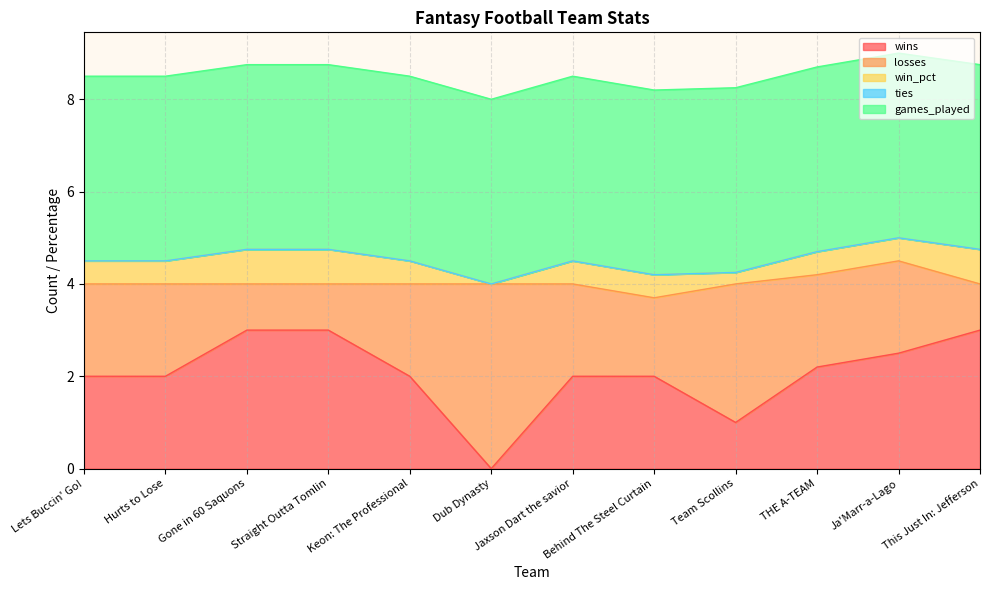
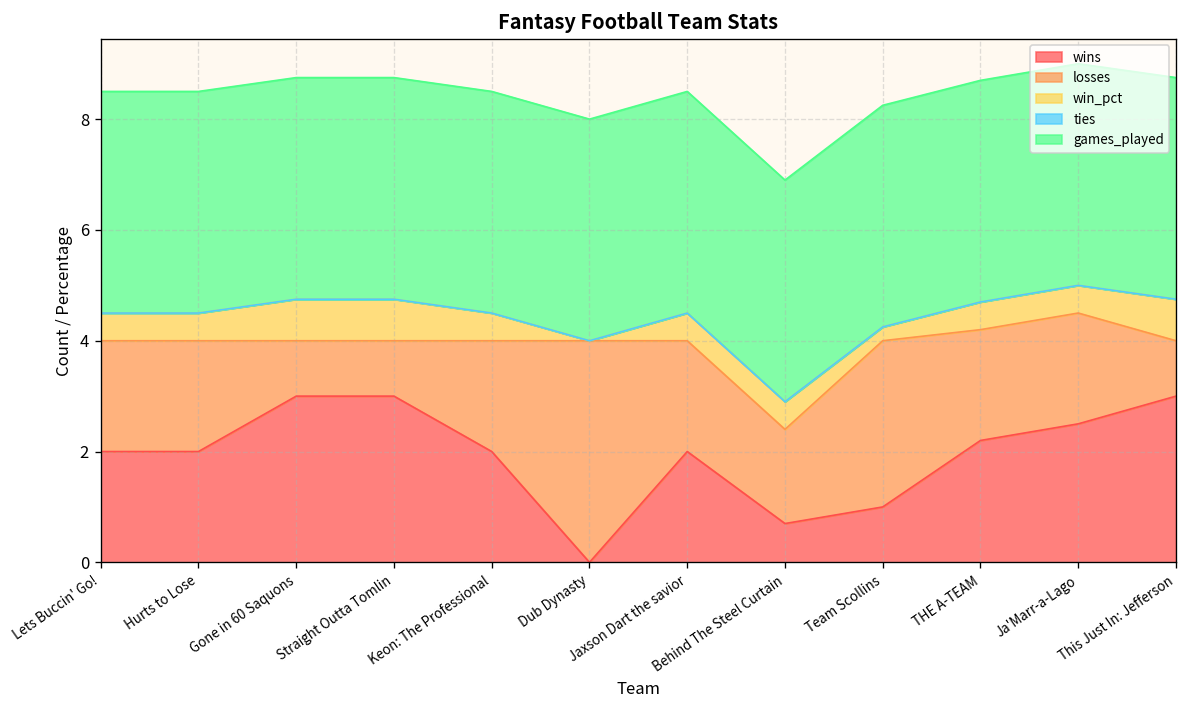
wins, Behind The Steel Curtain: 2.0 -> 0.7
